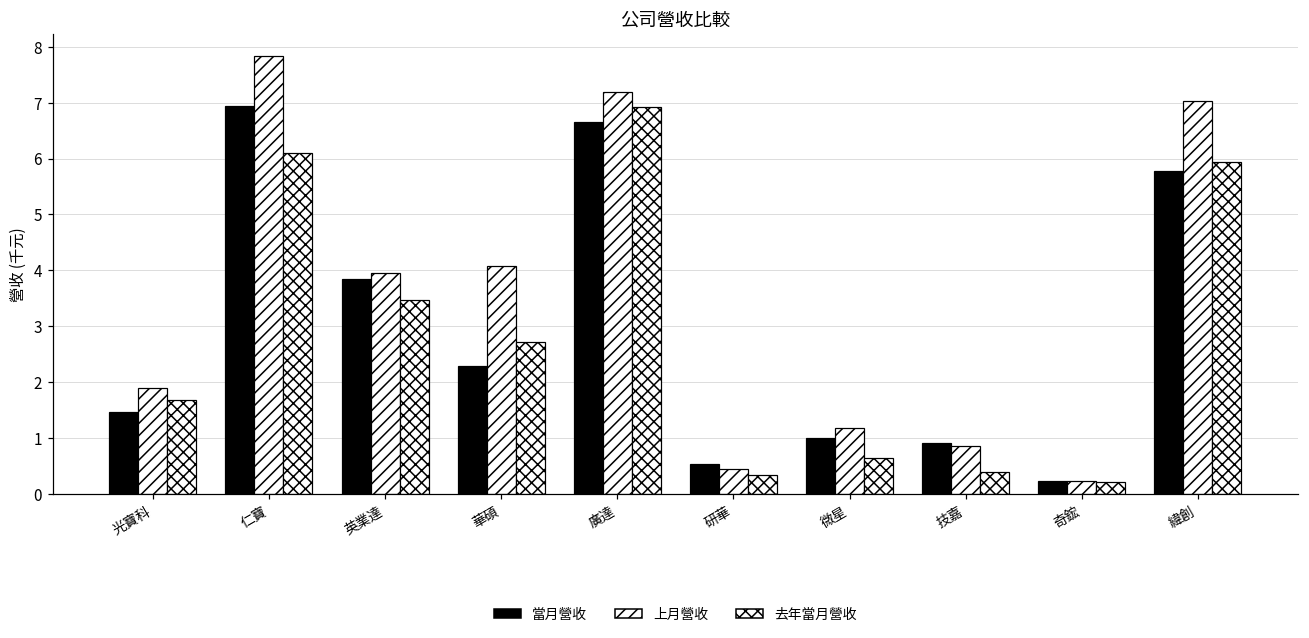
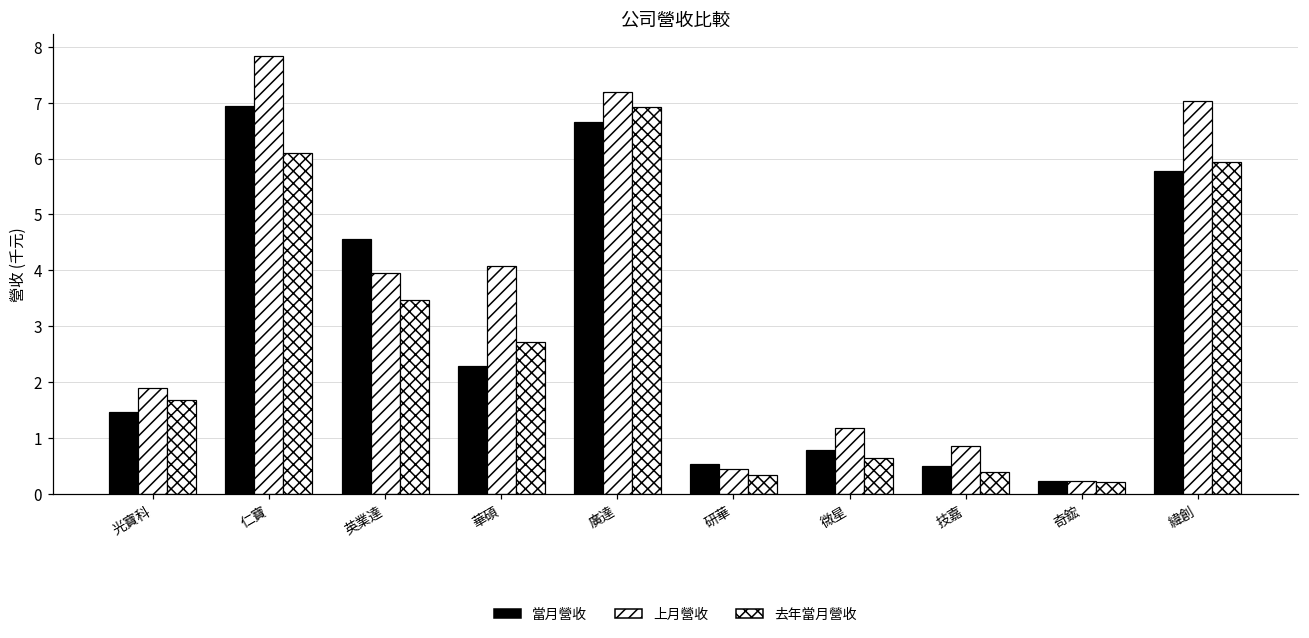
當月營收, 英業達: 3.8 -> 4.6
當月營收, 微星: 1.0 -> 0.8
當月營收, 技嘉: 0.9 -> 0.5
